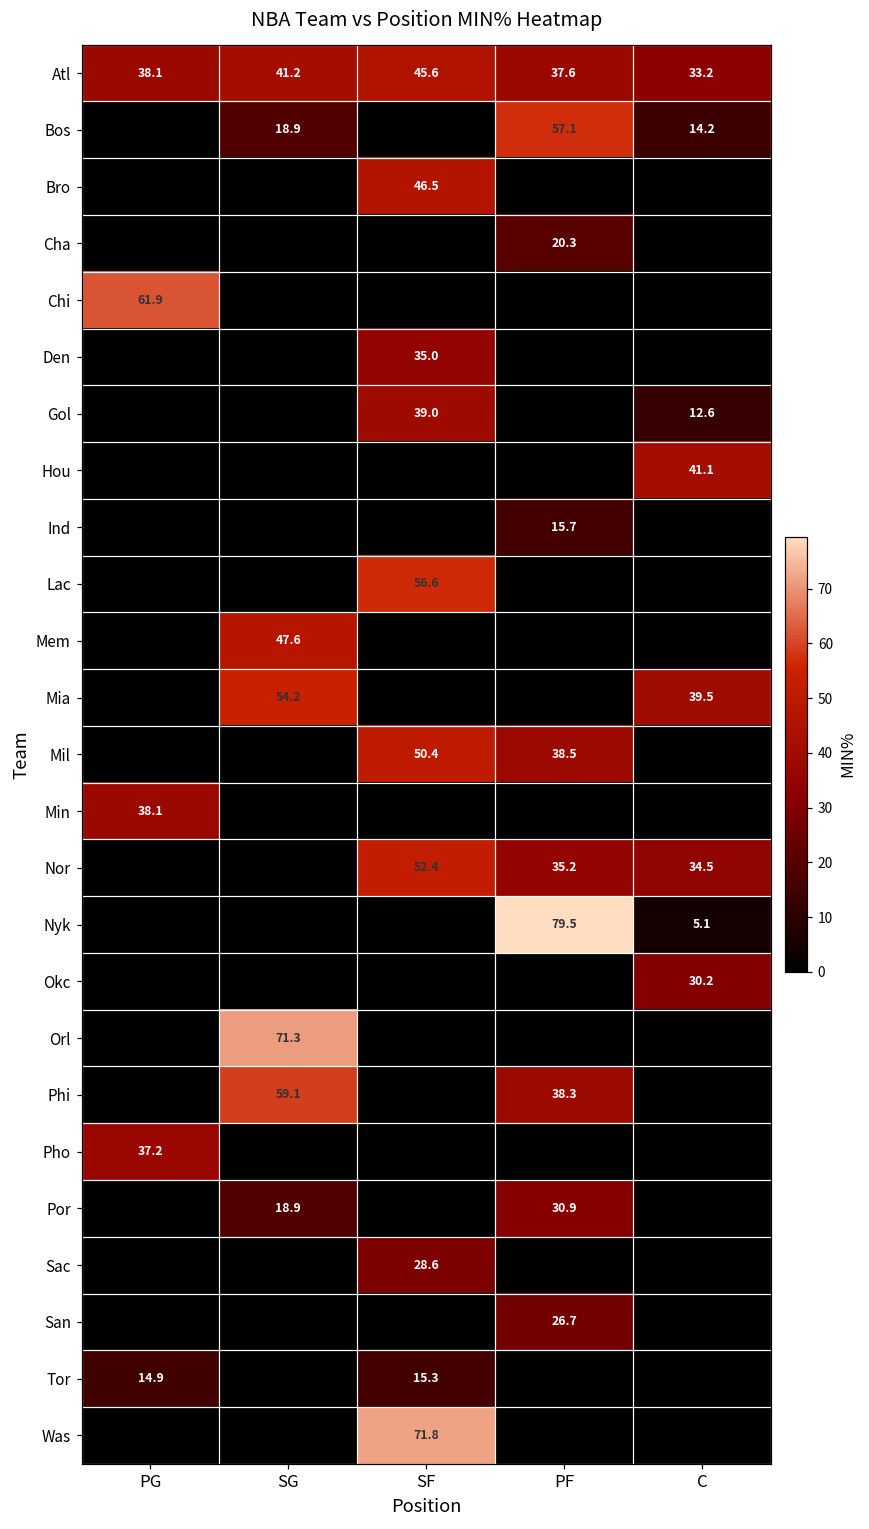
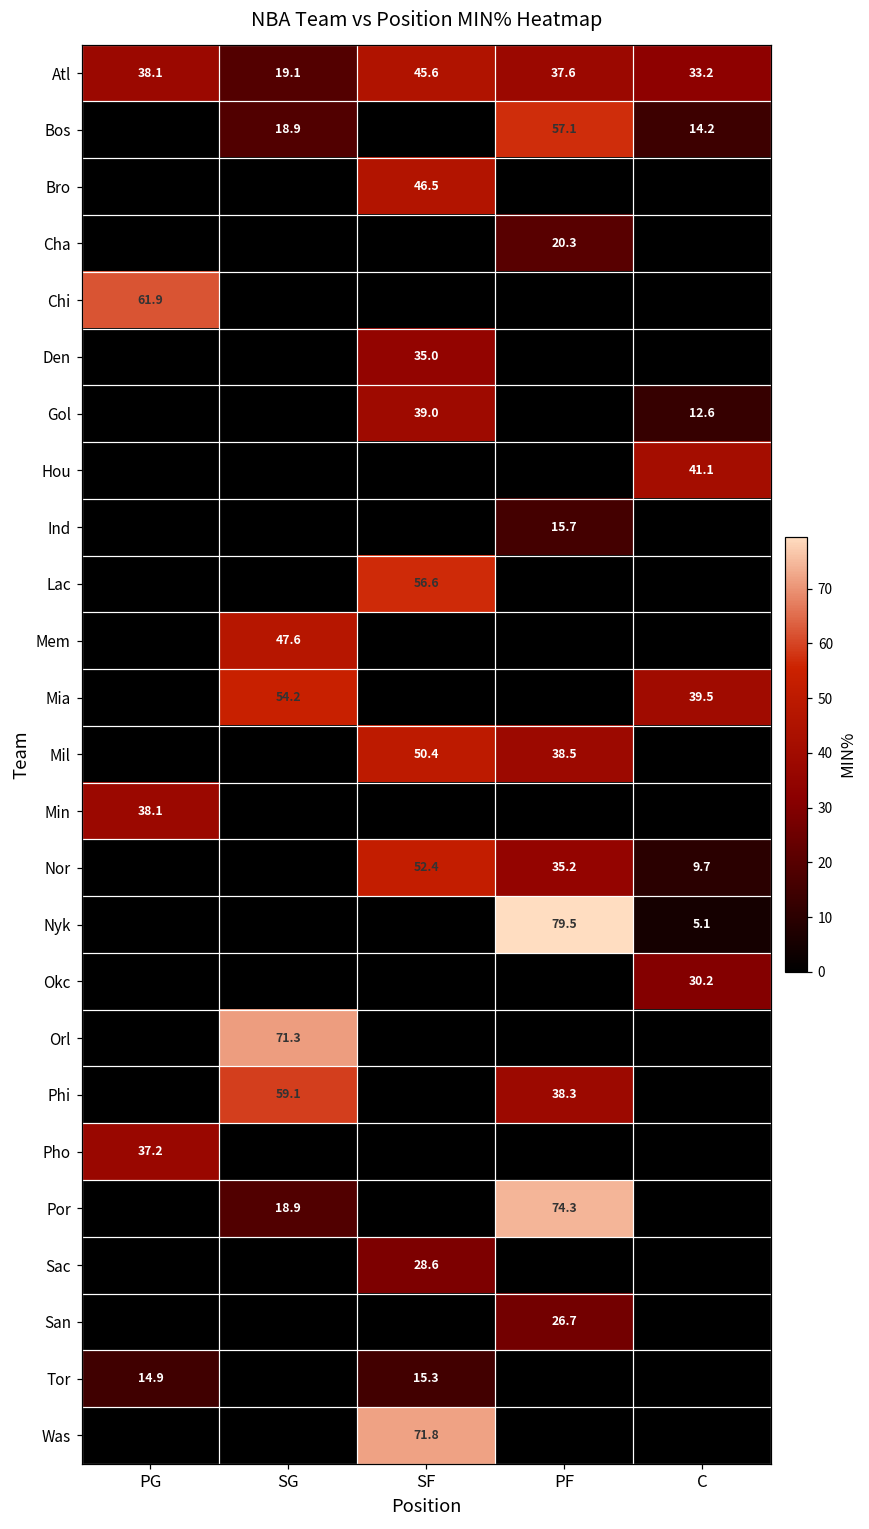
Atl, SG: 41.2 -> 19.1
Nor, C: 34.5 -> 9.7
Por, PF: 30.9 -> 74.3
